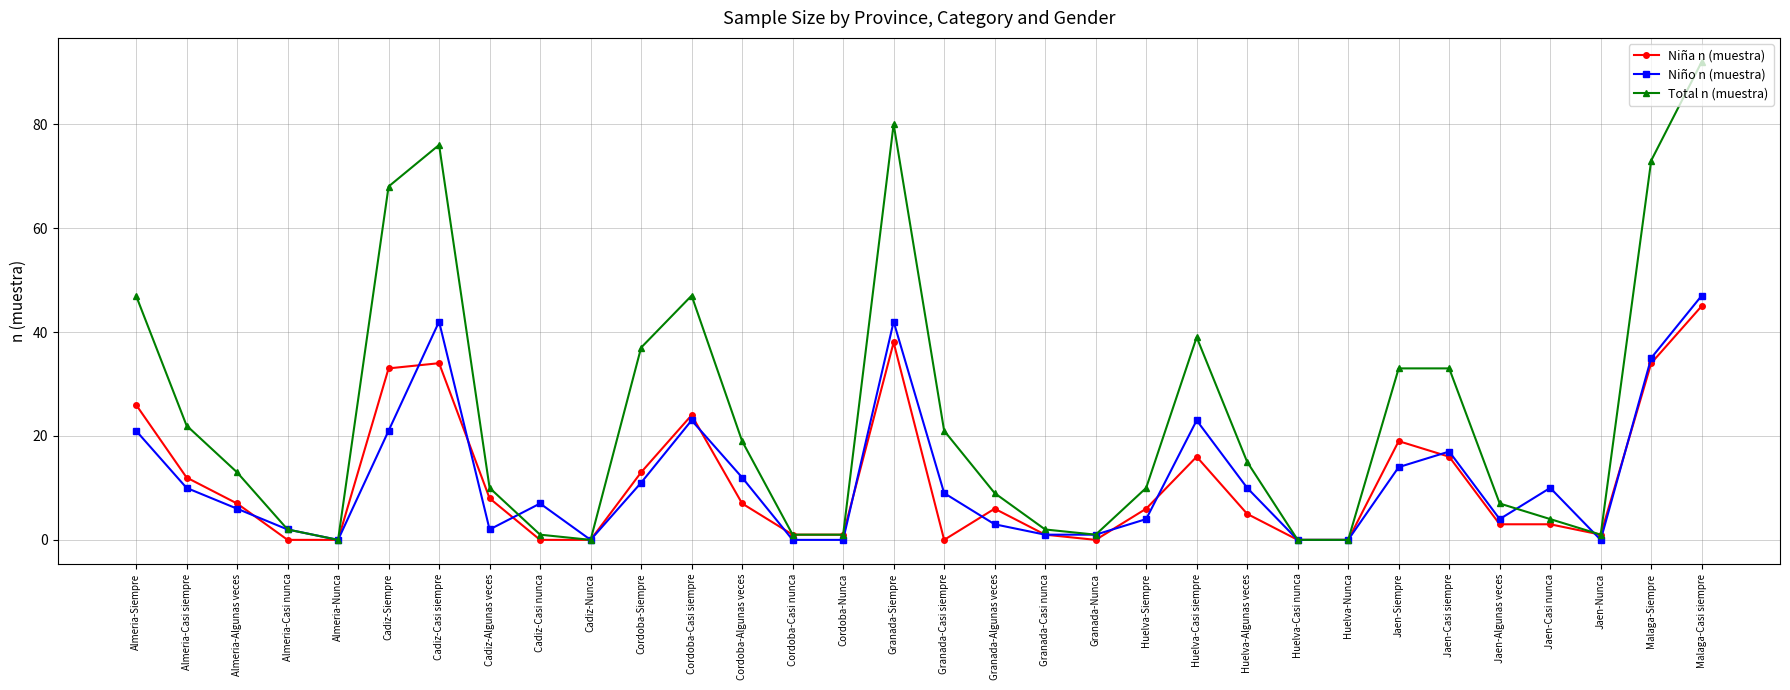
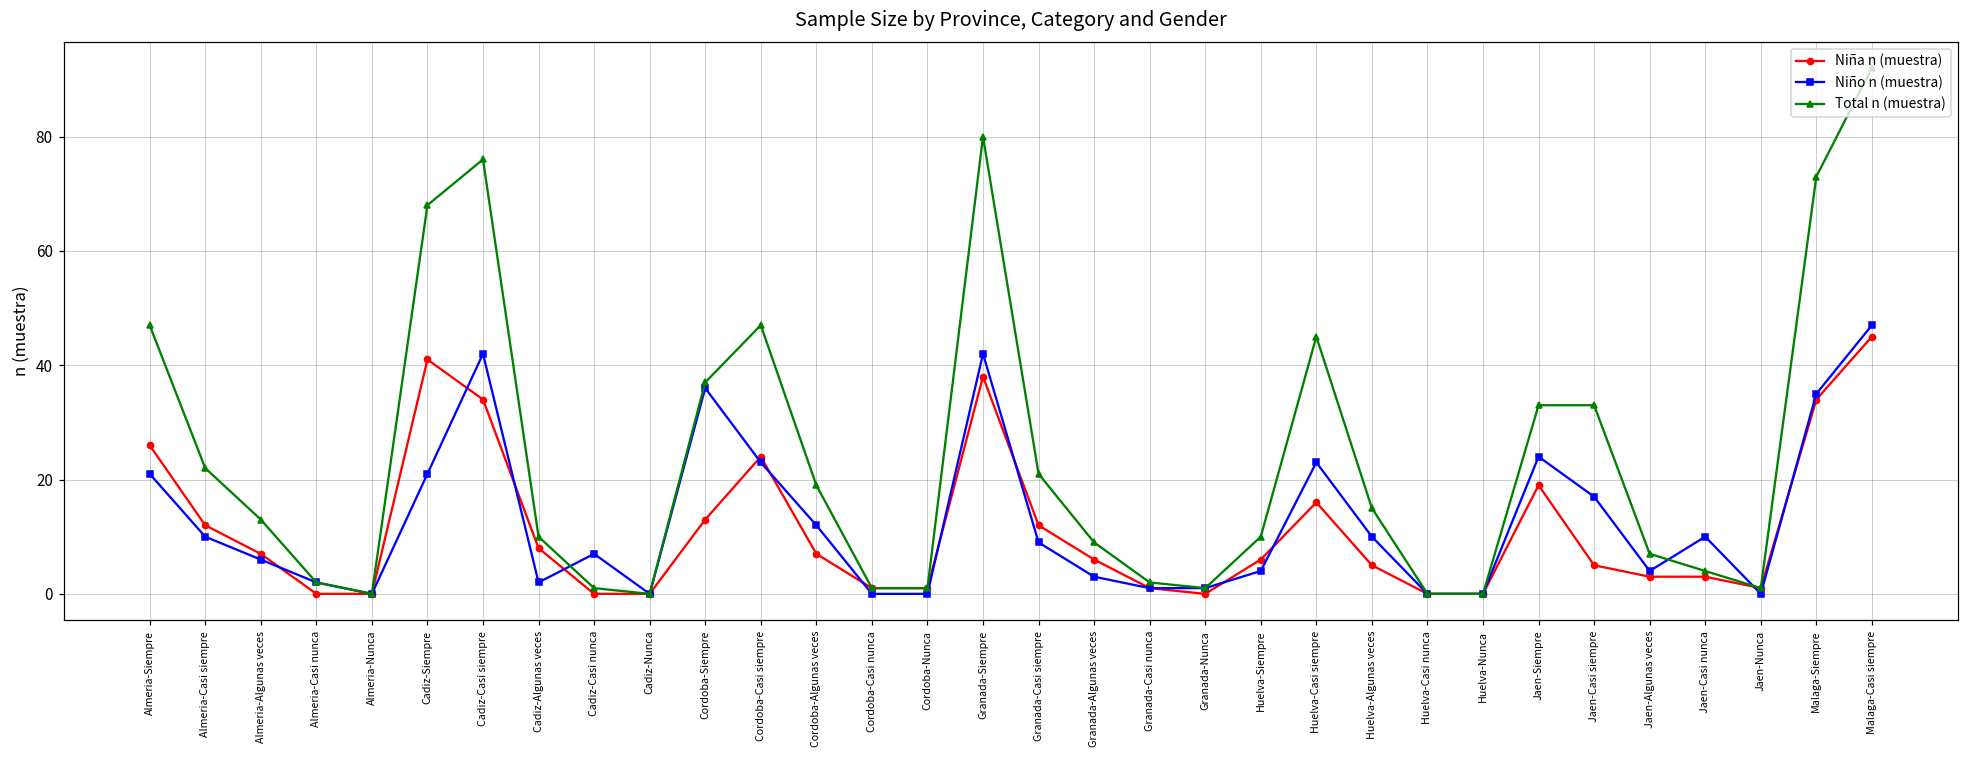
Niña n (muestra), Cadiz-Siempre: 33 -> 41
Niño n (muestra), Cordoba-Siempre: 11 -> 36
Niña n (muestra), Granada-Casi siempre: 0 -> 12
Total n (muestra), Huelva-Casi siempre: 39 -> 45
Niño n (muestra), Jaen-Siempre: 14 -> 24
Niña n (muestra), Jaen-Casi siempre: 16 -> 5
